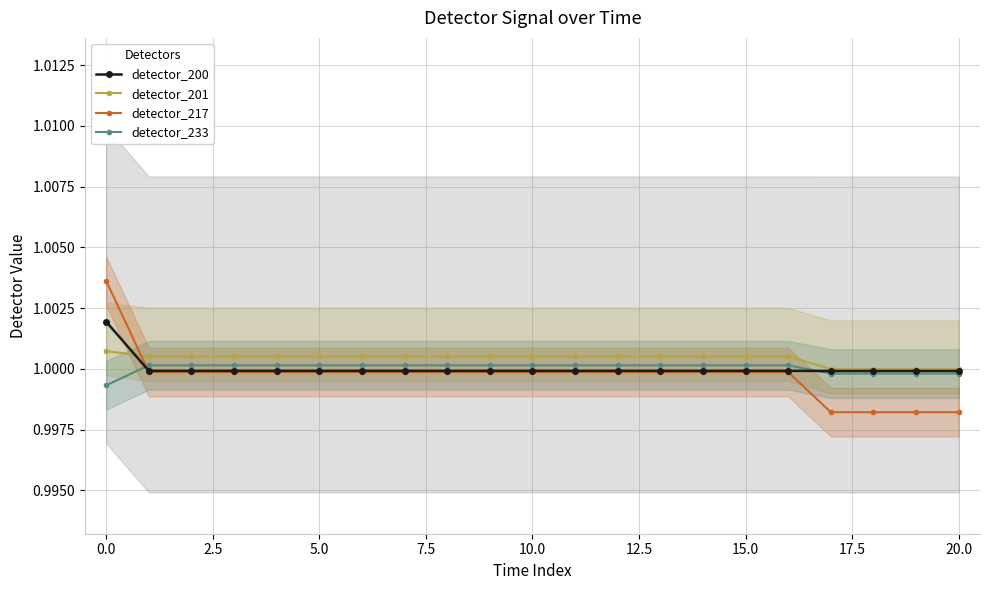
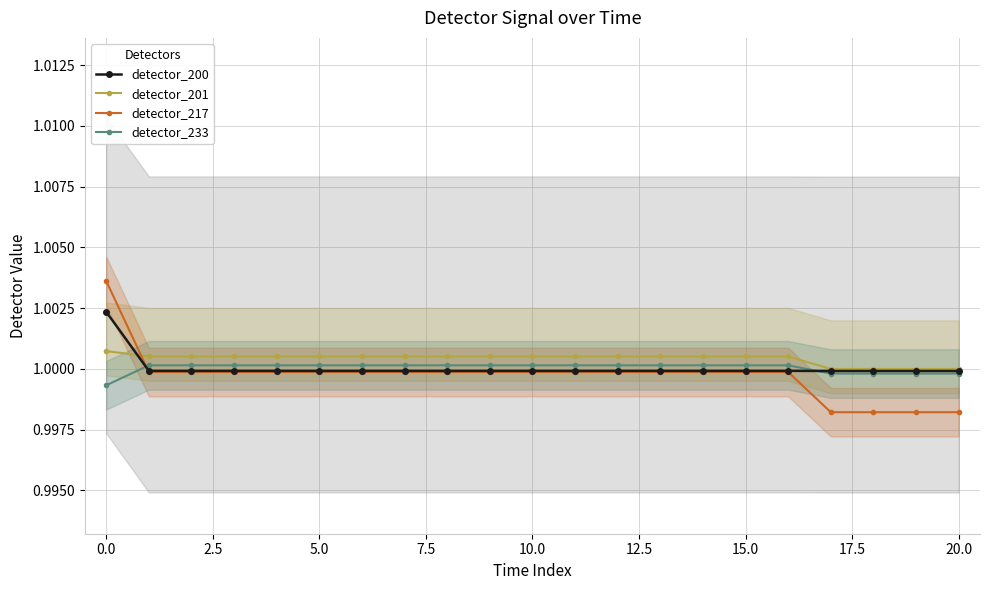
detector_200, 0.0: 1.0019 -> 1.0023
